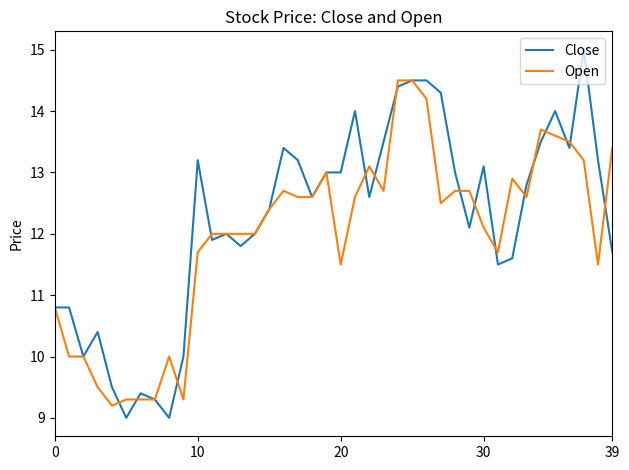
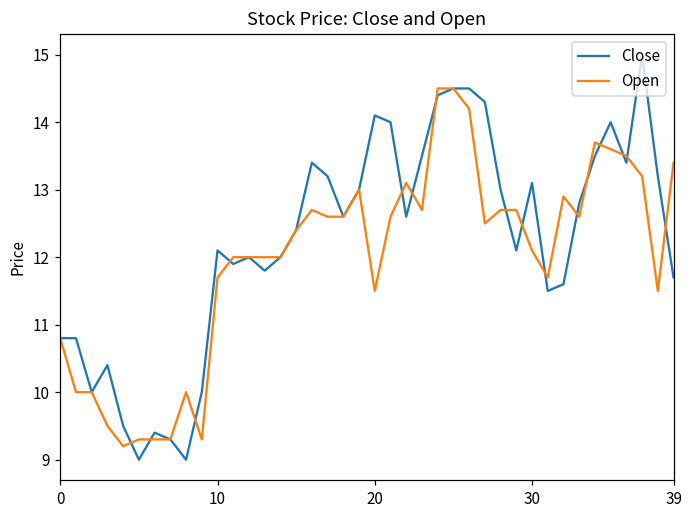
Close, 10: 13.2 -> 12.1
Close, 20: 13.0 -> 14.1
